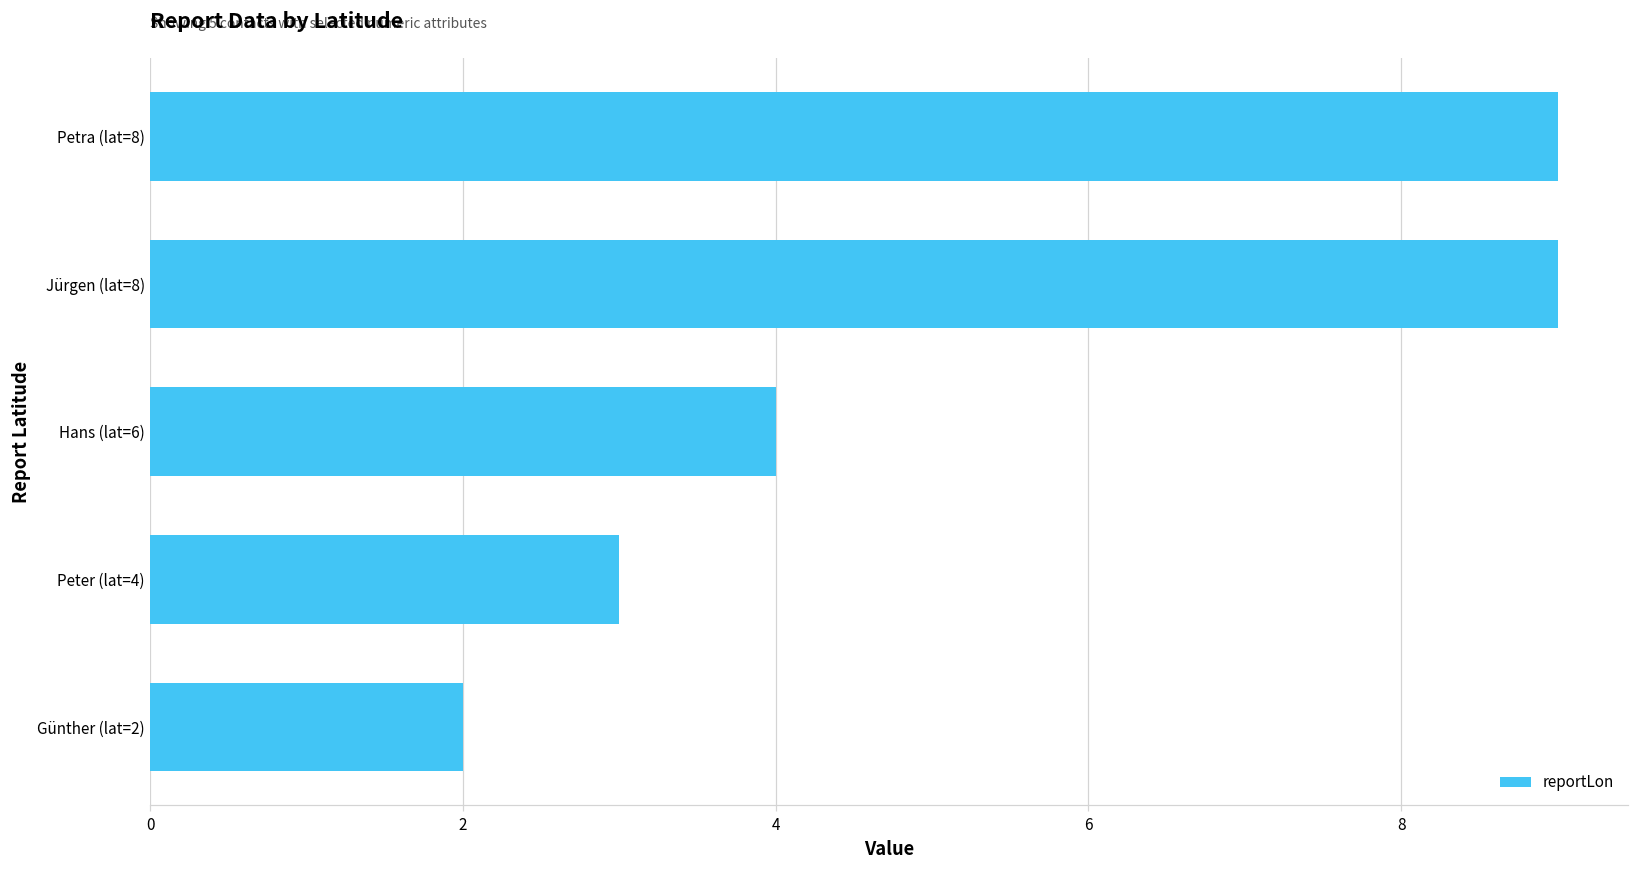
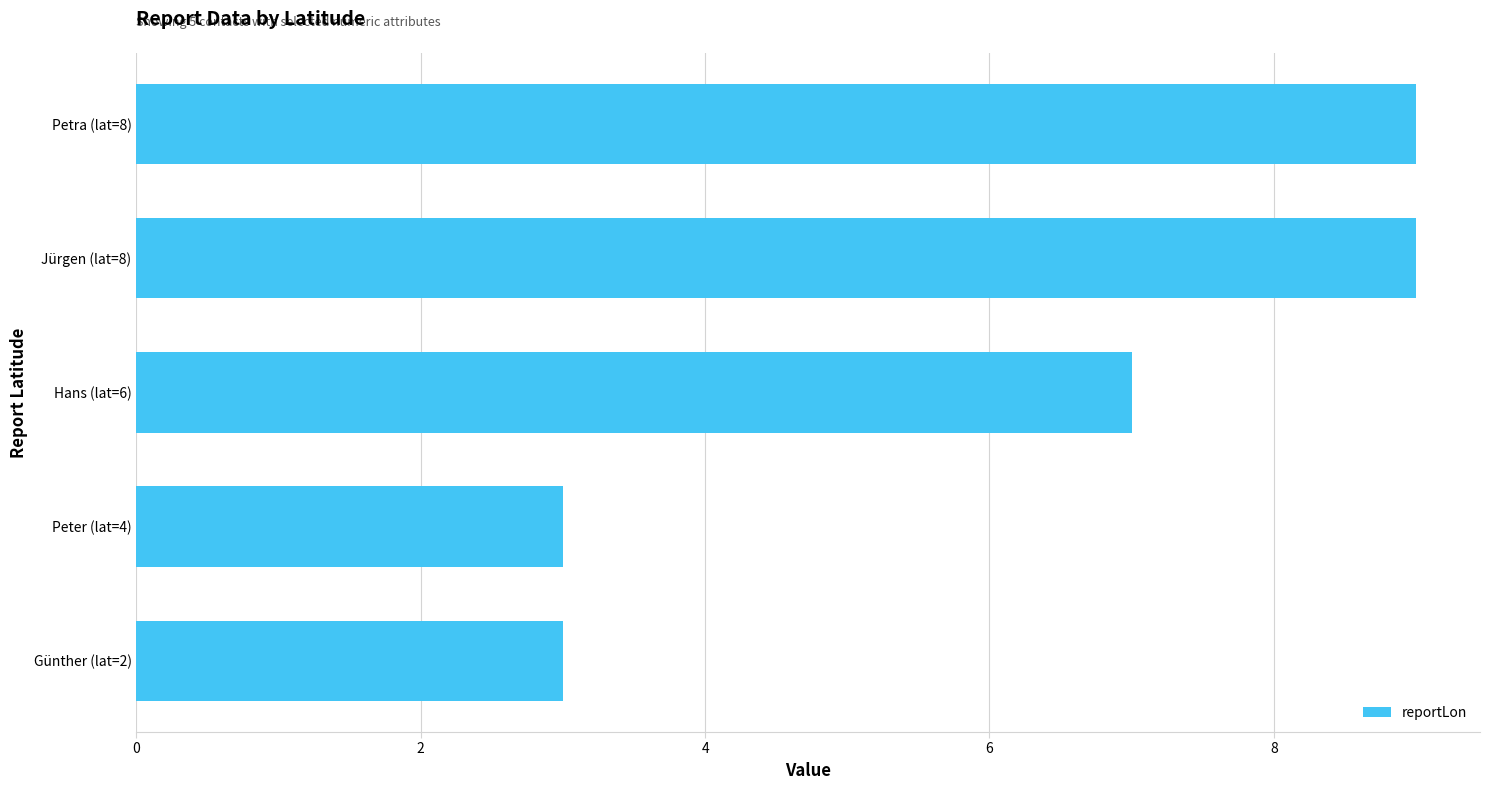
Hans (lat=6): 4 -> 7
Günther (lat=2): 2 -> 3
